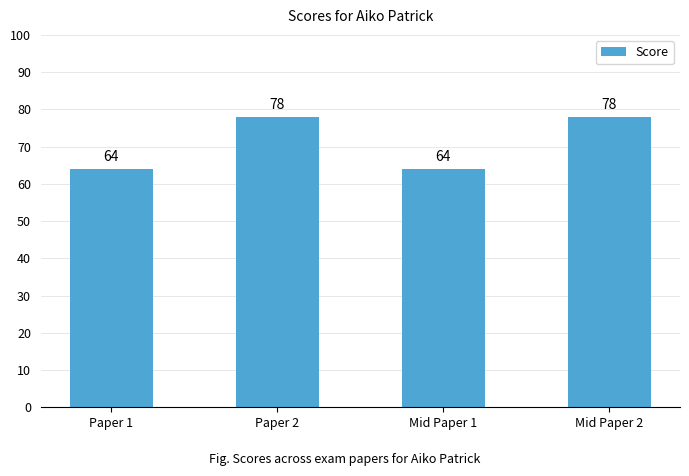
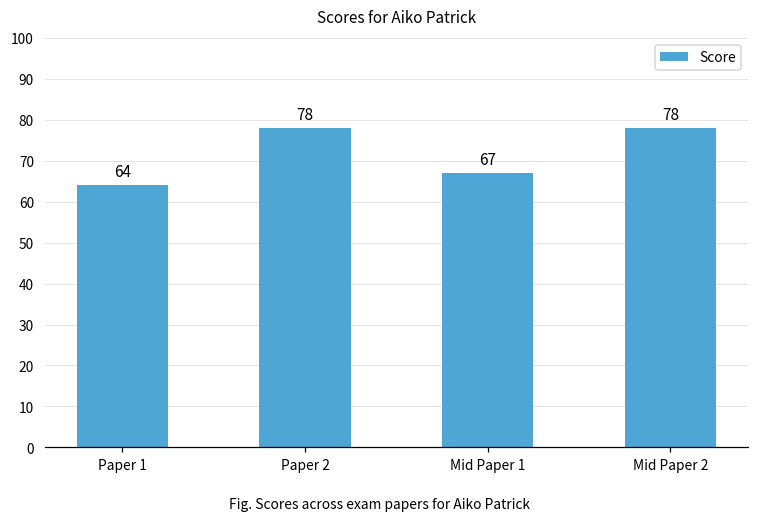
Mid Paper 1: 64 -> 67
